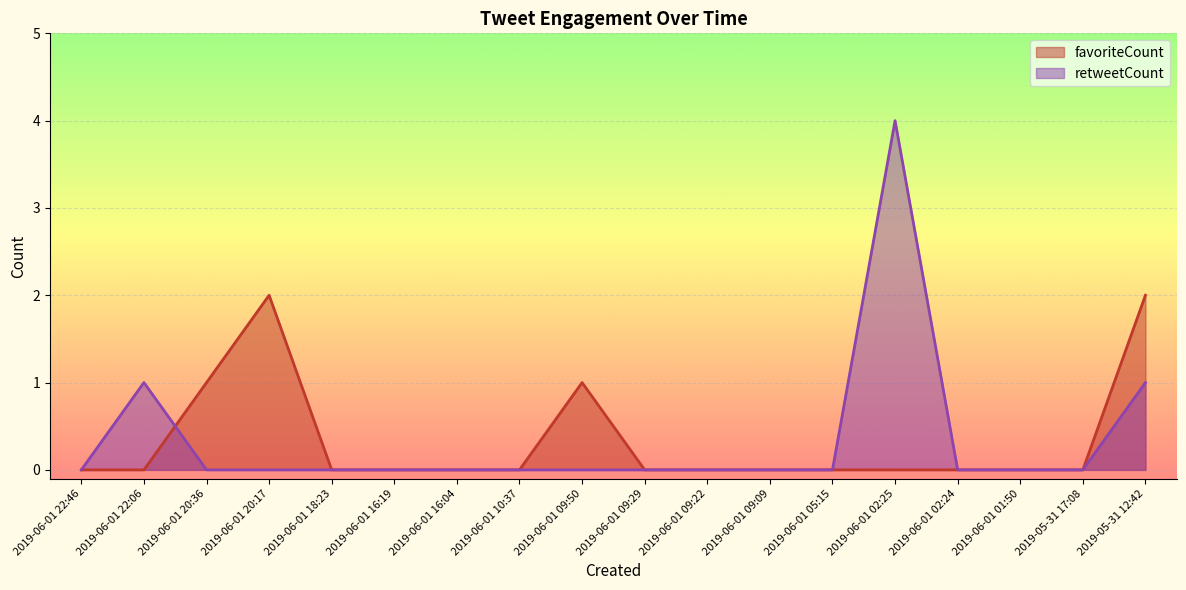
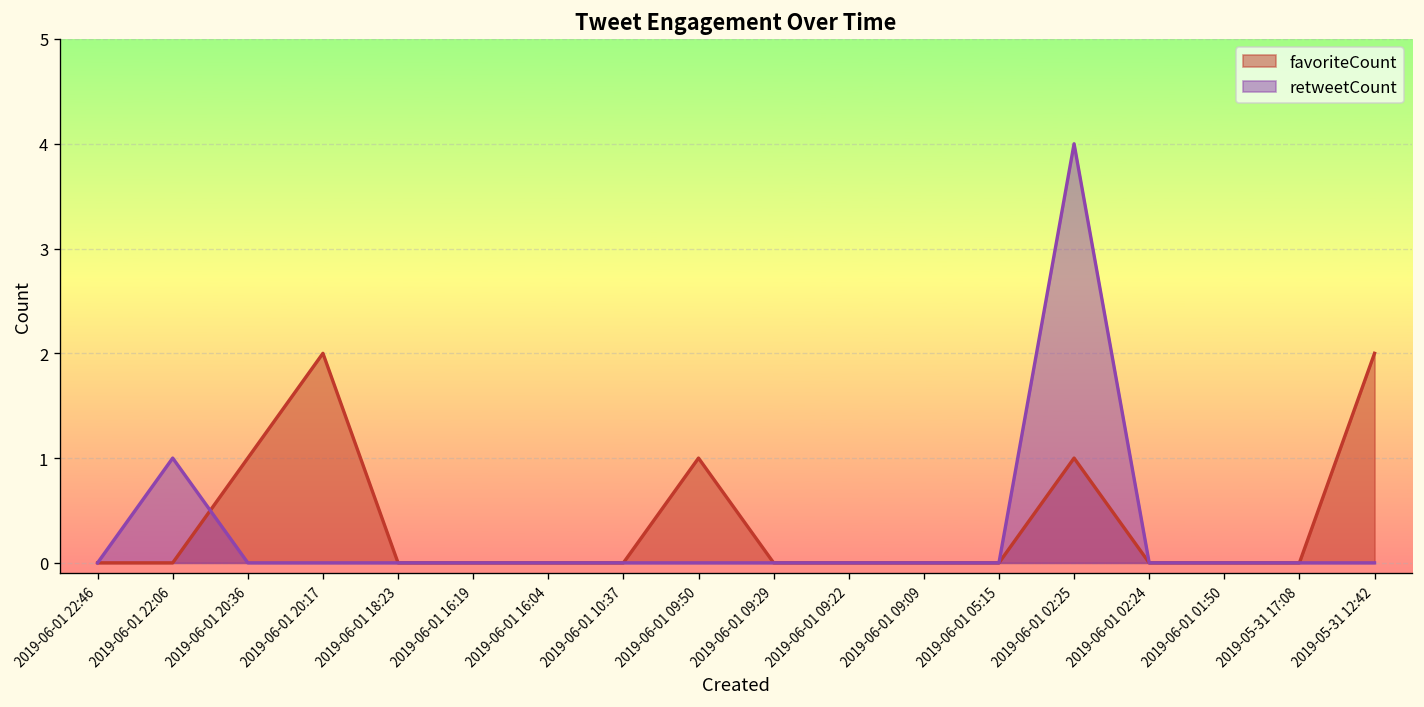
favoriteCount, 2019-06-01 02:25: 0 -> 1
retweetCount, 2019-05-31 12:42: 1 -> 0
